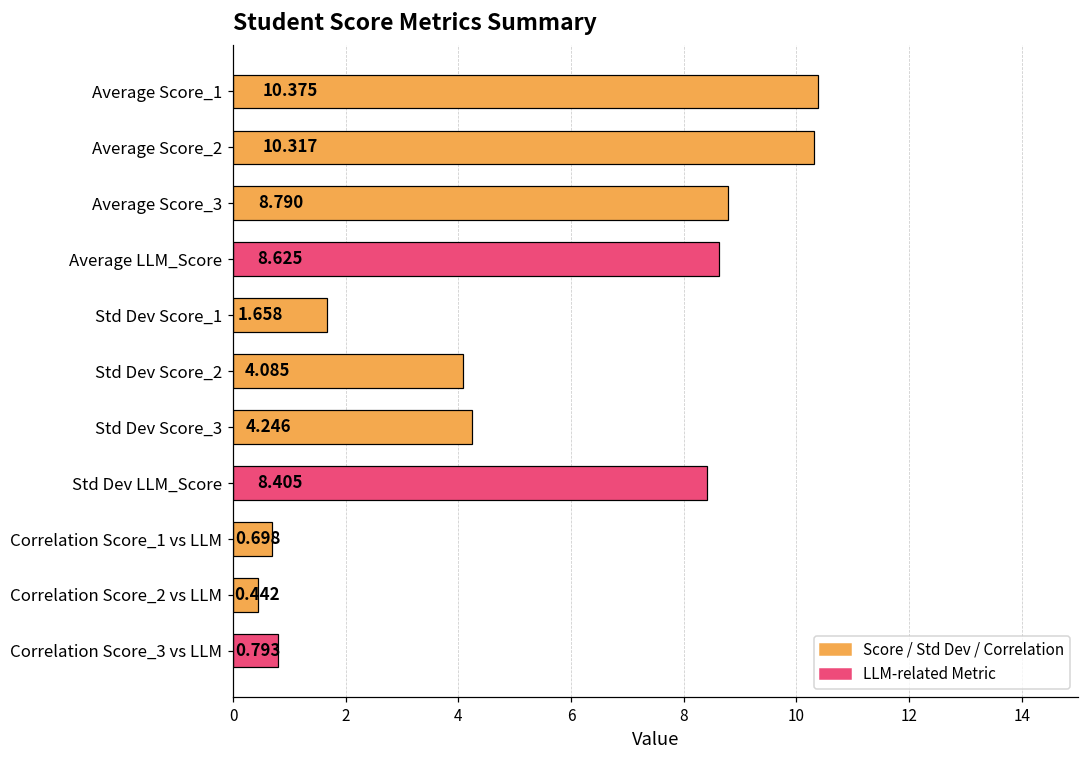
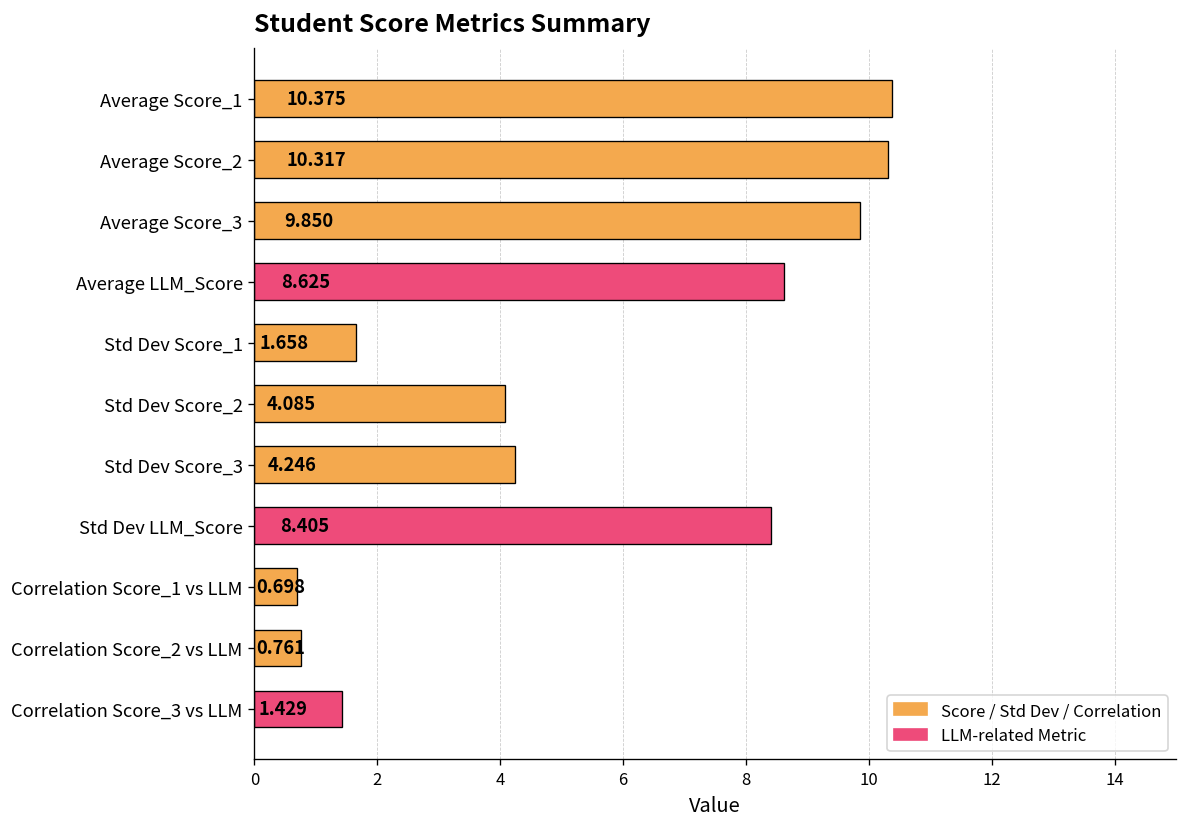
Average Score_3: 8.790 -> 9.850
Correlation Score_2 vs LLM: 0.442 -> 0.761
Correlation Score_3 vs LLM: 0.793 -> 1.429
